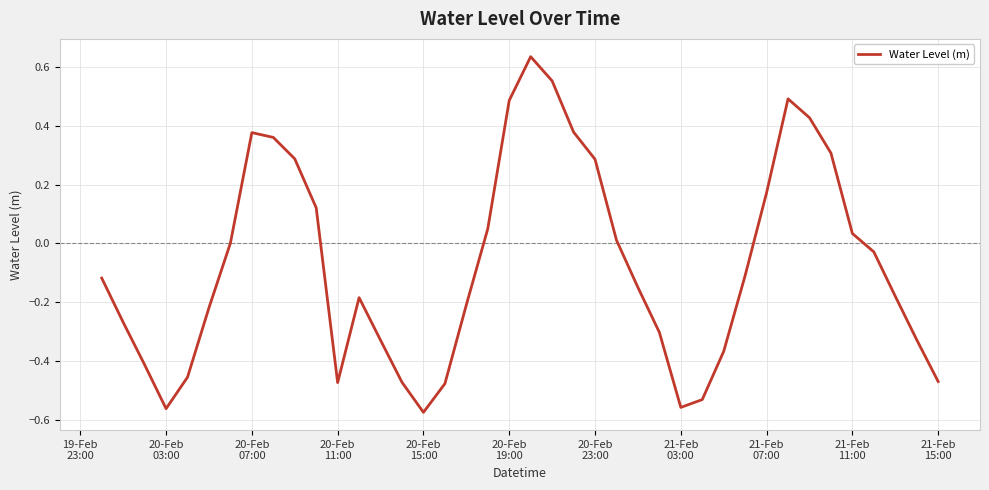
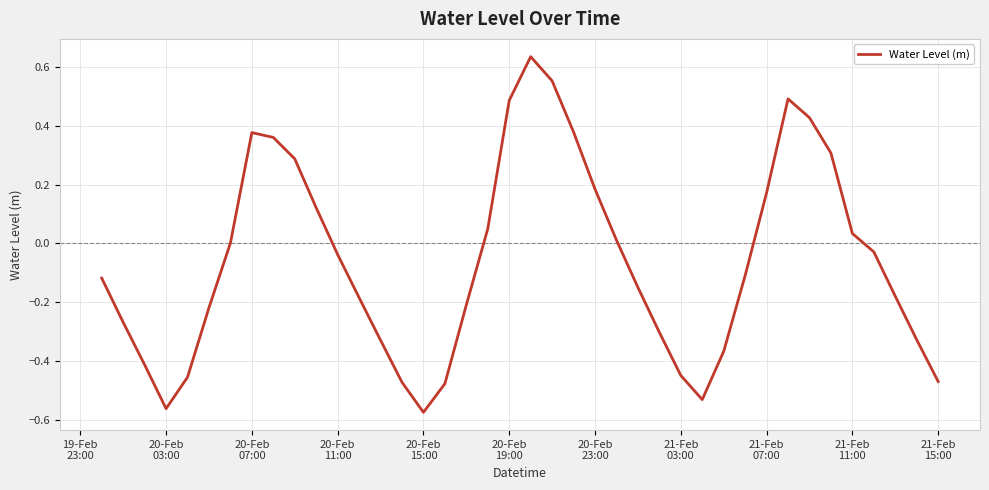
20-Feb 11:00: -0.47 -> -0.04
20-Feb 23:00: 0.29 -> 0.18
21-Feb 03:00: -0.56 -> -0.45
